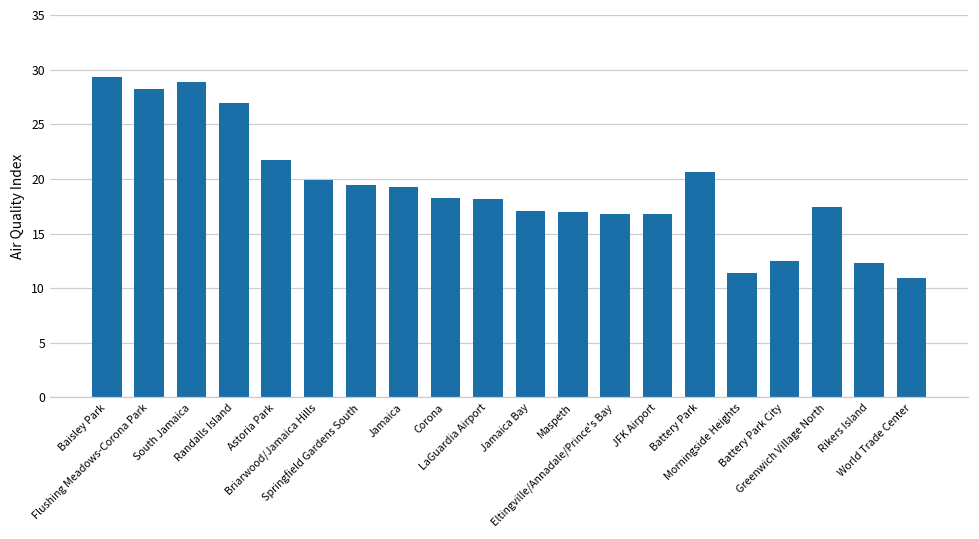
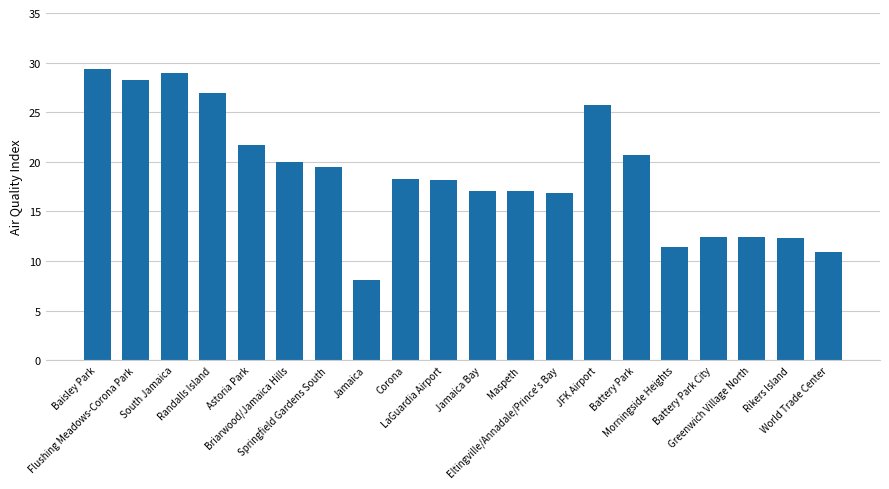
Jamaica: 19 -> 8
JFK Airport: 17 -> 26
Greenwich Village North: 17 -> 12
